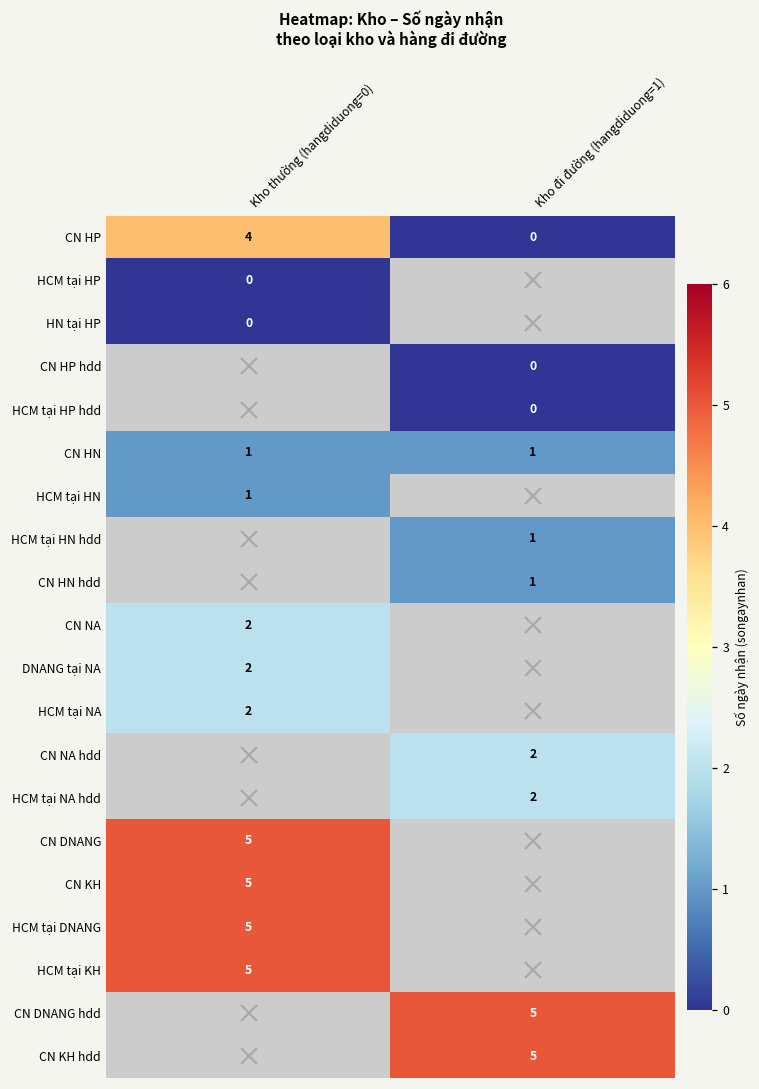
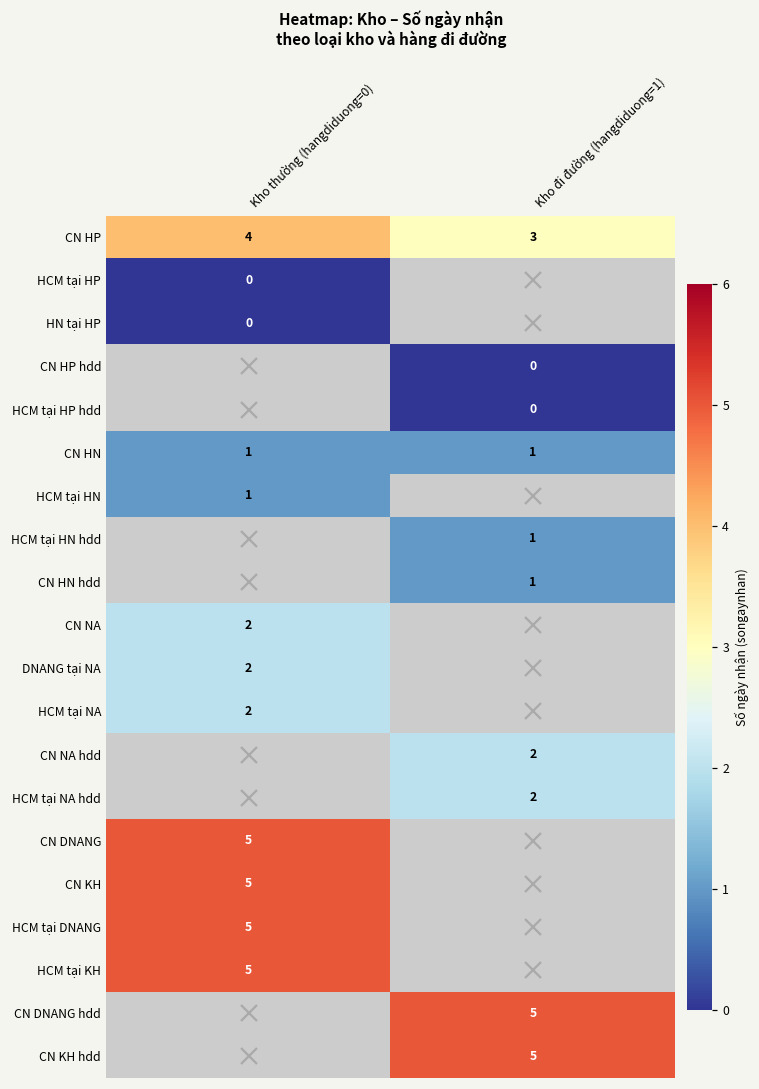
CN HP, Kho đi đường (hangdiduong=1): 0 -> 3
